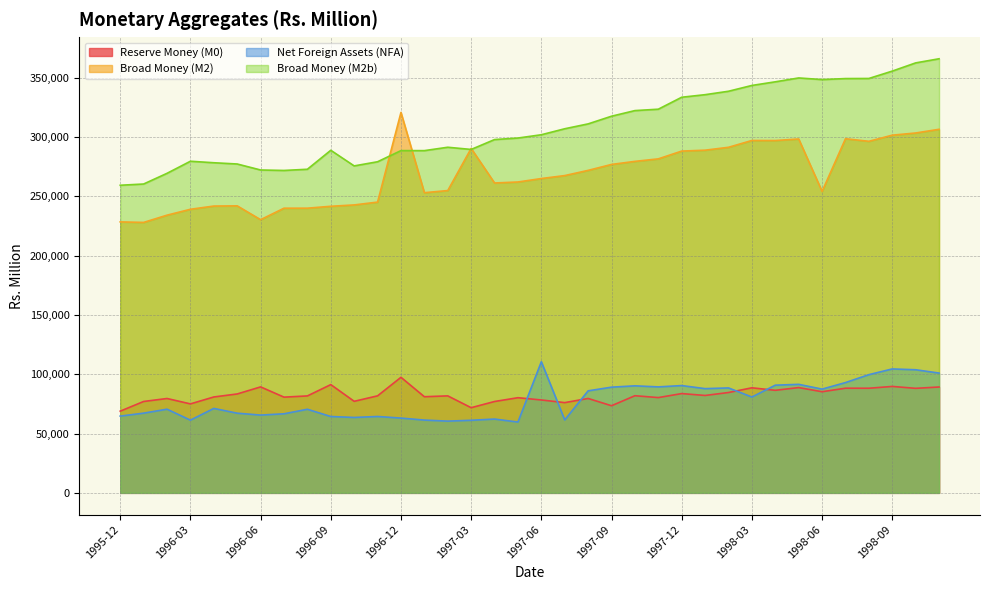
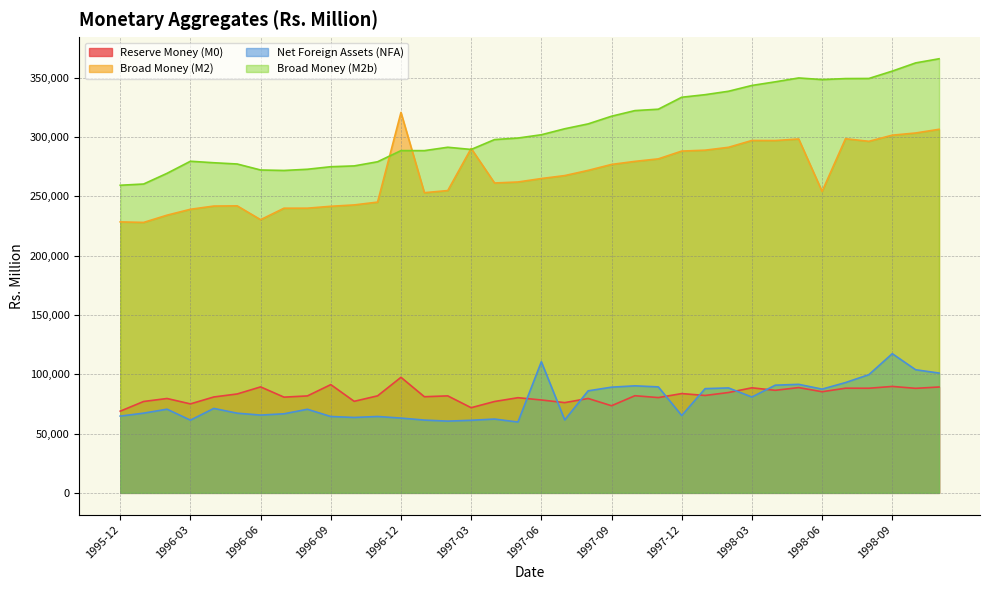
Broad Money (M2b), 1996-09: 289,000 -> 275,000
Net Foreign Assets (NFA), 1997-12: 90,000 -> 65,000
Net Foreign Assets (NFA), 1998-09: 105,000 -> 117,000
